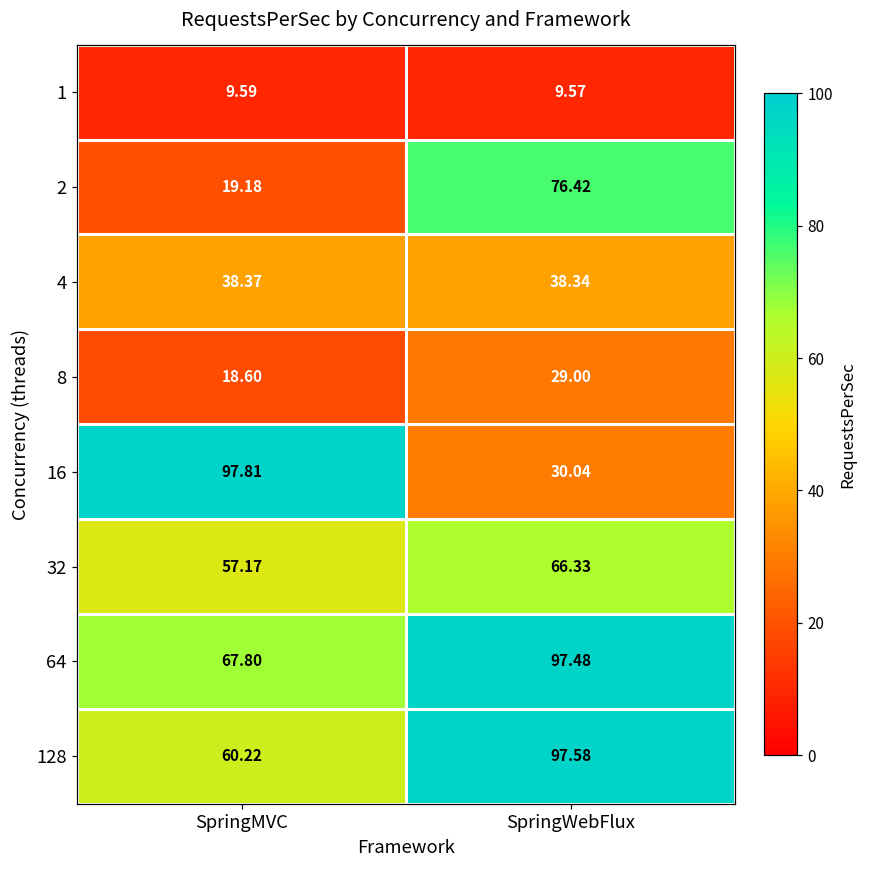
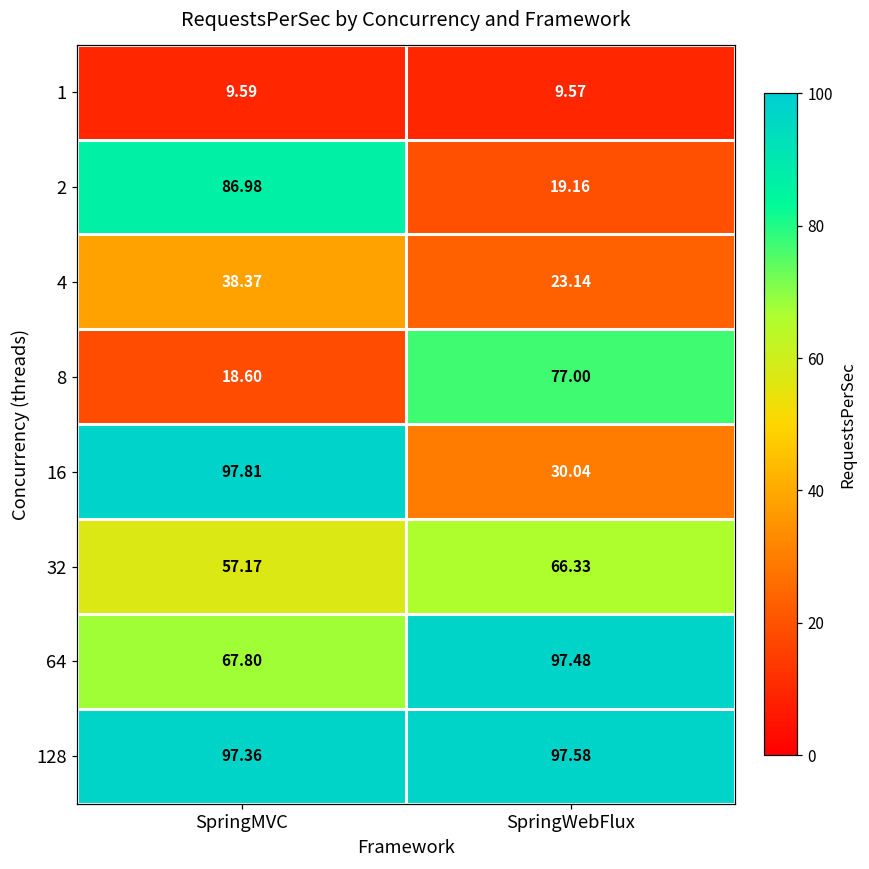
2, SpringMVC: 19.18 -> 86.98
2, SpringWebFlux: 76.42 -> 19.16
4, SpringWebFlux: 38.34 -> 23.14
8, SpringWebFlux: 29.00 -> 77.00
128, SpringMVC: 60.22 -> 97.36
